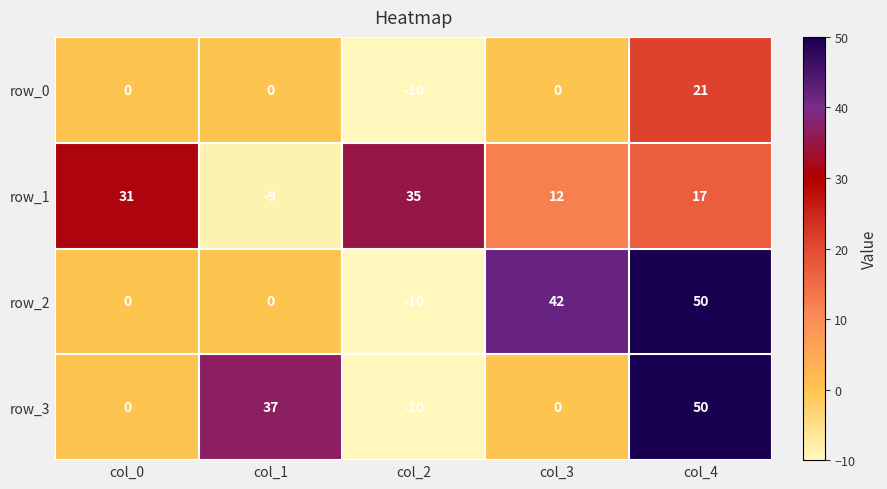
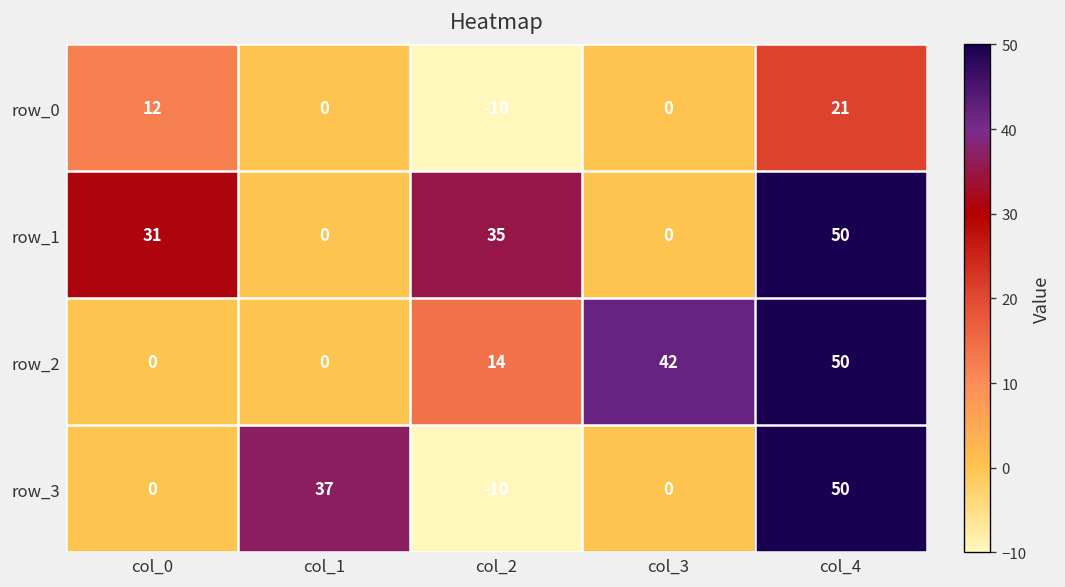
row_0, col_0: 0 -> 12
row_1, col_1: -9 -> 0
row_1, col_3: 12 -> 0
row_1, col_4: 17 -> 50
row_2, col_2: -10 -> 14
